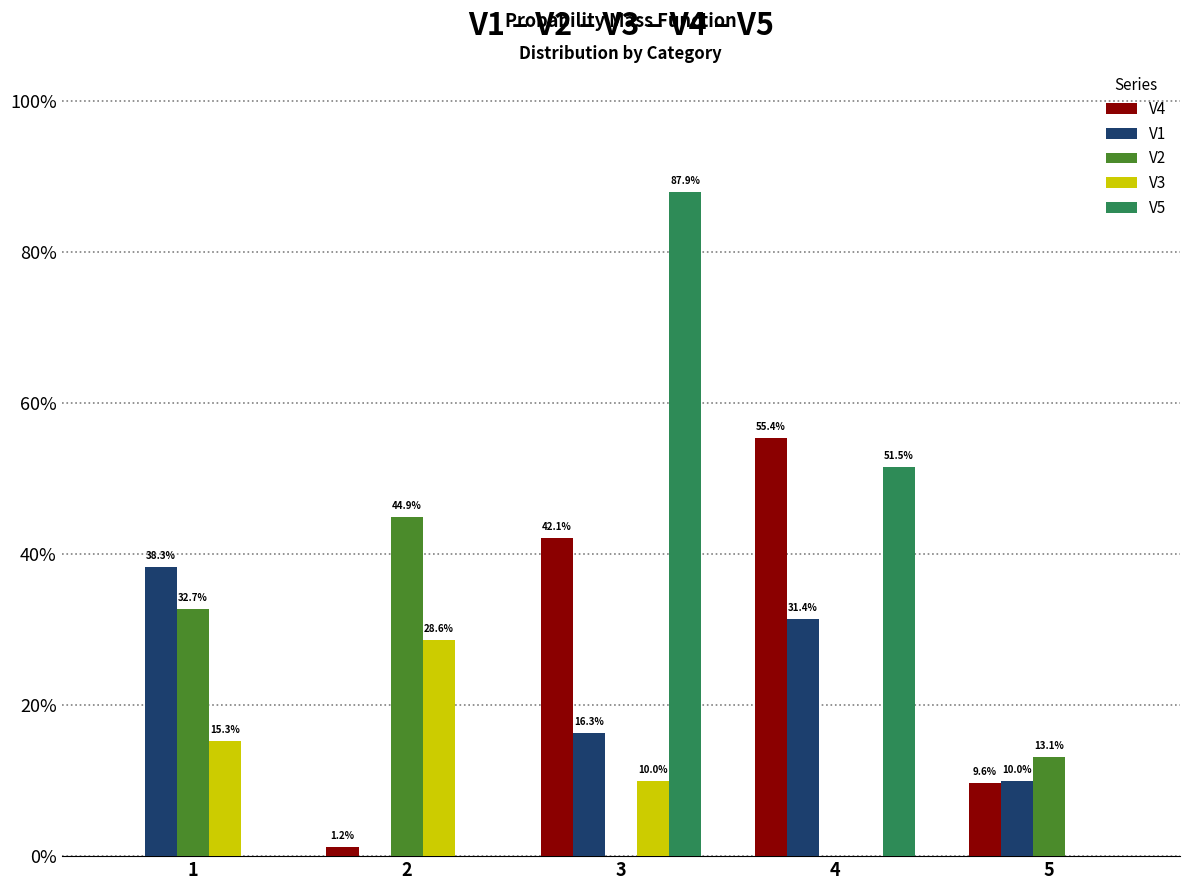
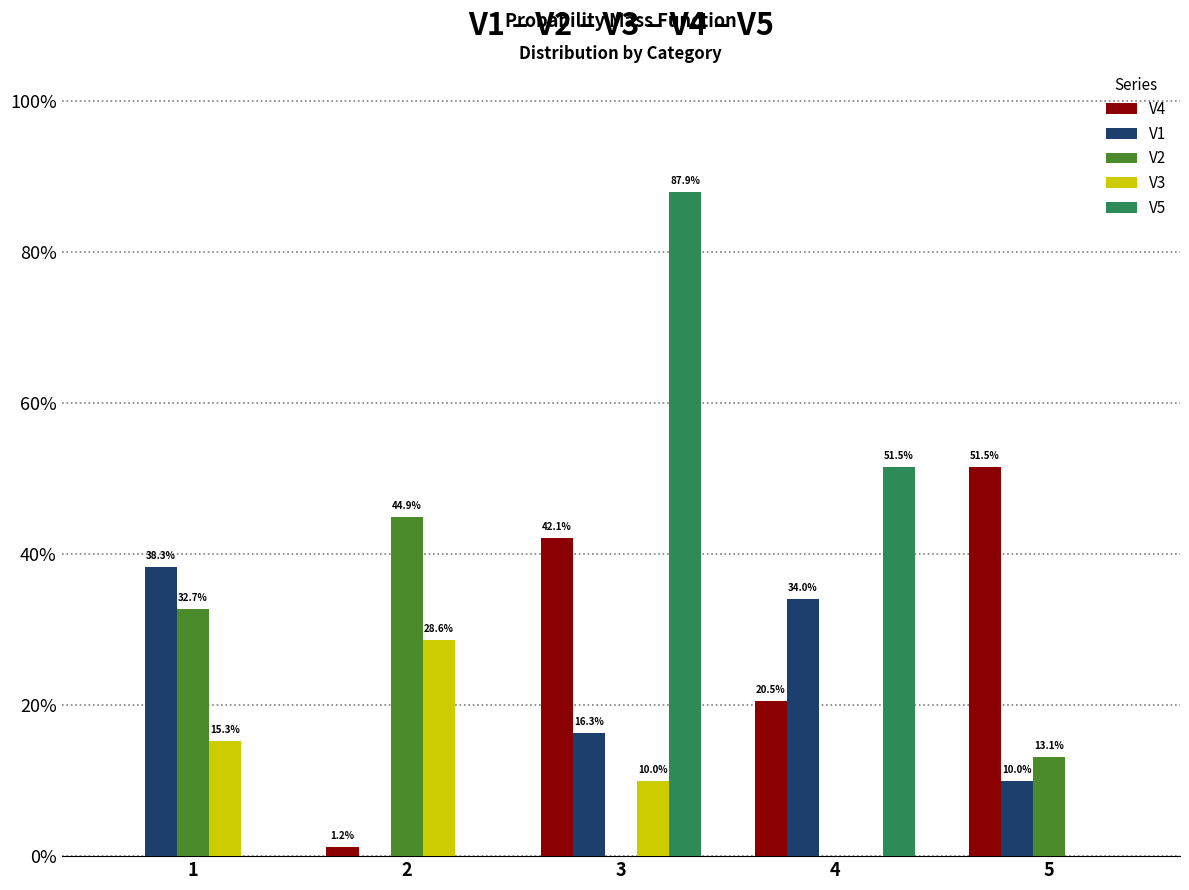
V4, 4: 55.4% -> 20.5%
V1, 4: 31.4% -> 34.0%
V4, 5: 9.6% -> 51.5%
